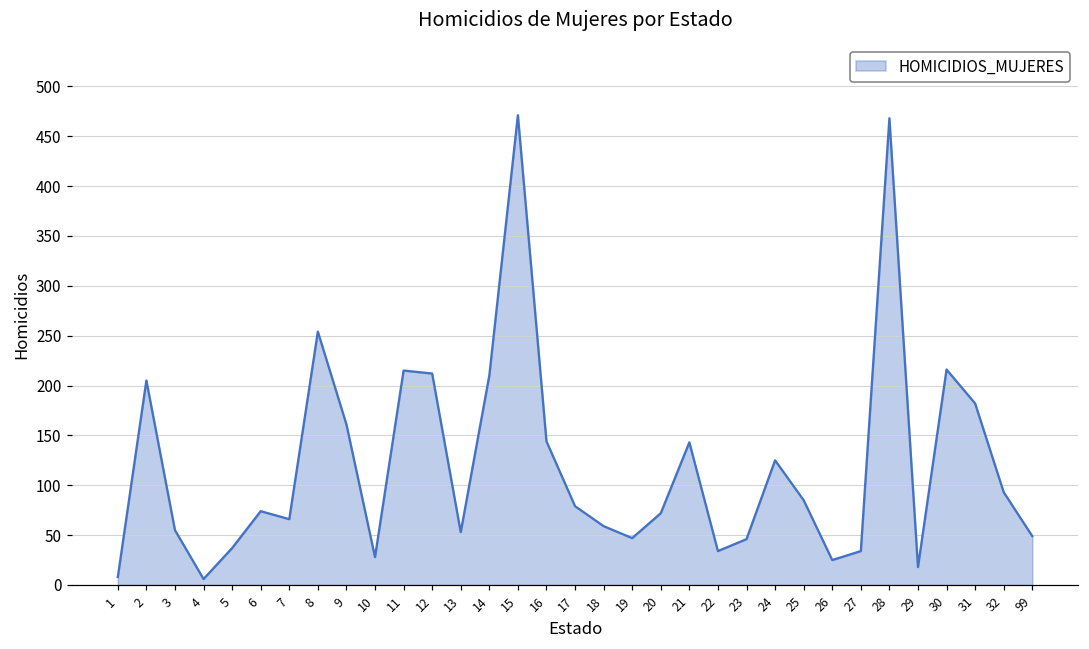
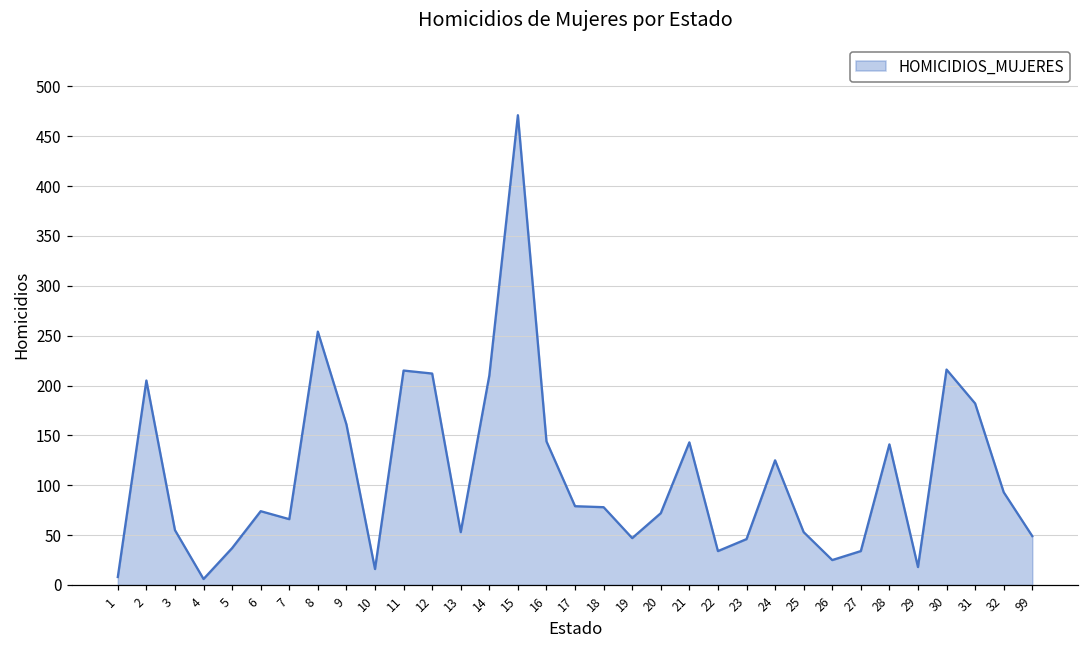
10: 30 -> 20
18: 60 -> 80
25: 90 -> 50
28: 470 -> 140
